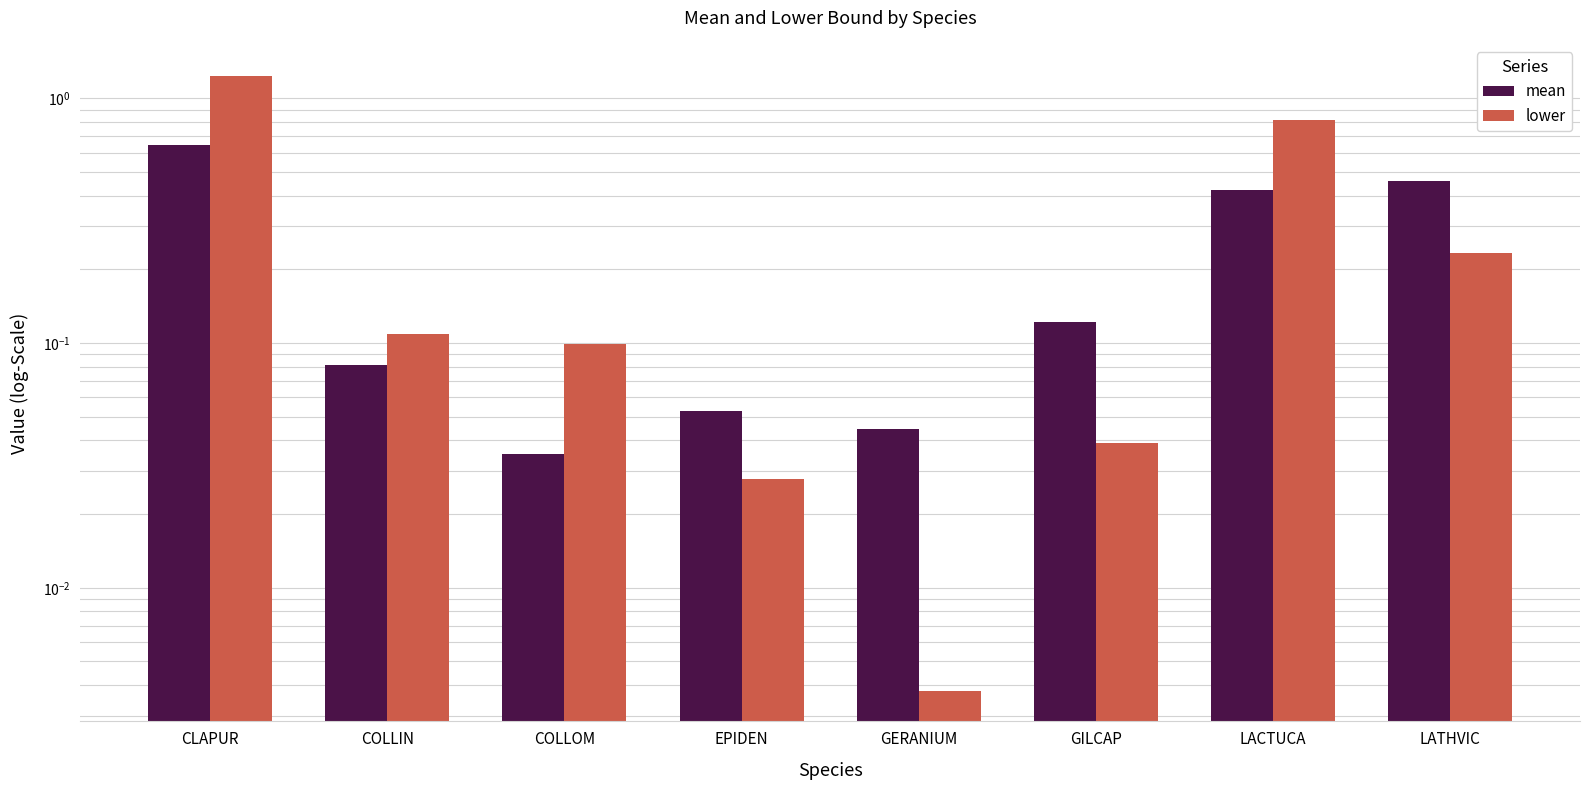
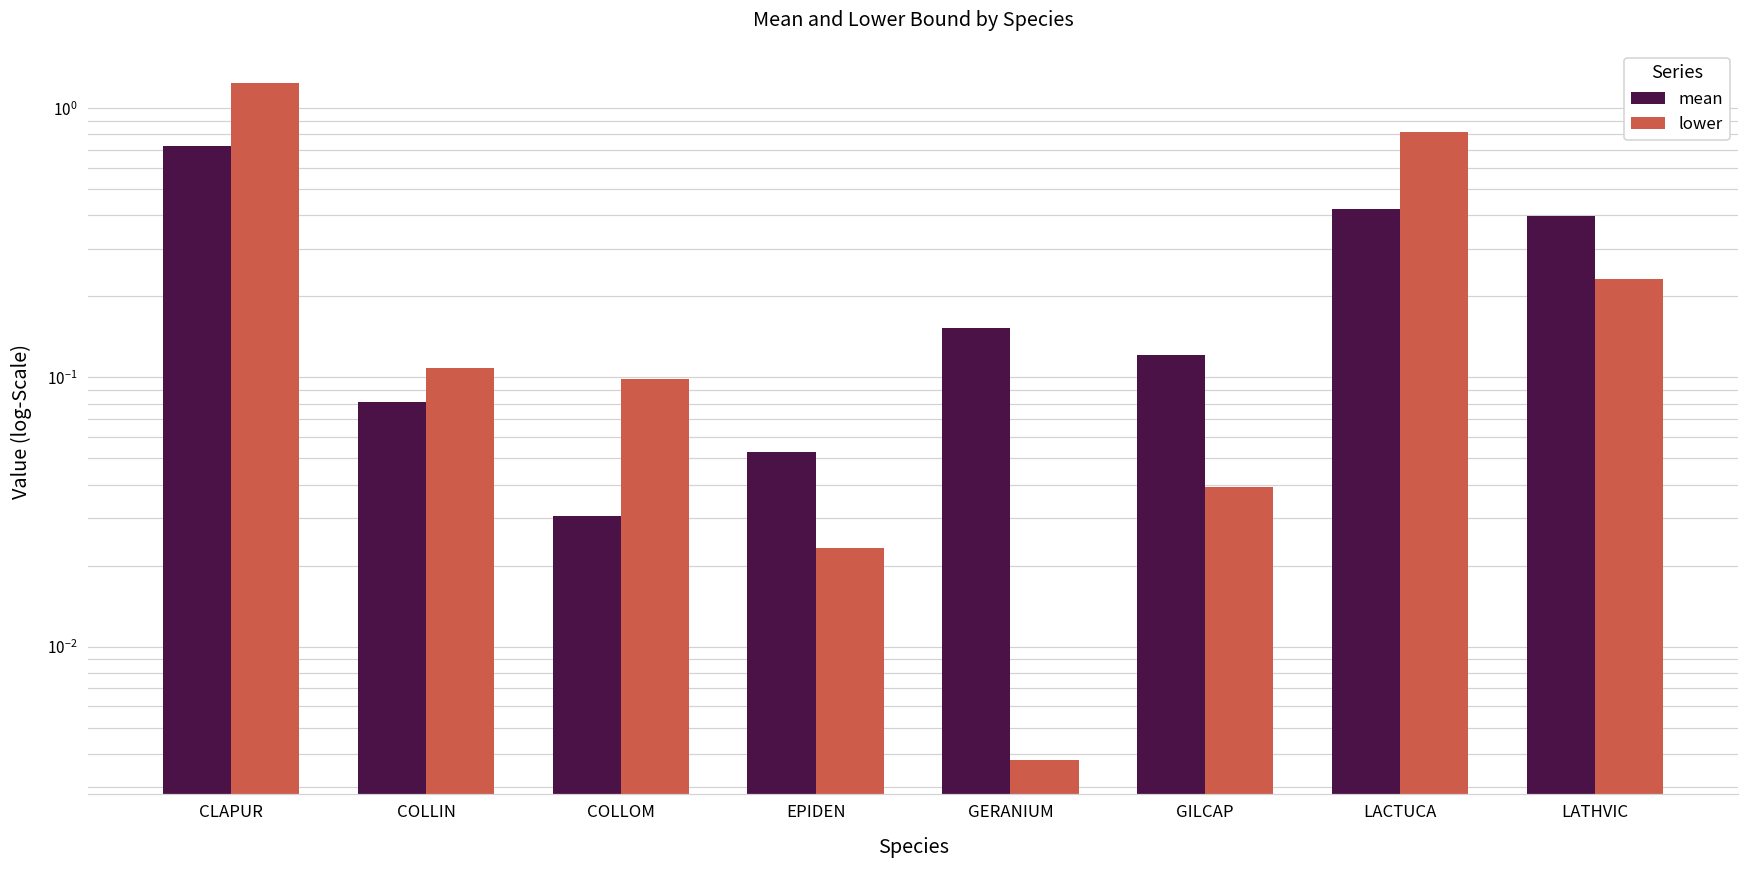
mean, CLAPUR: 0.64 -> 0.72
mean, COLLOM: 0.035 -> 0.031
lower, EPIDEN: 0.028 -> 0.023
mean, GERANIUM: 0.044 -> 0.15
mean, LATHVIC: 0.46 -> 0.40
